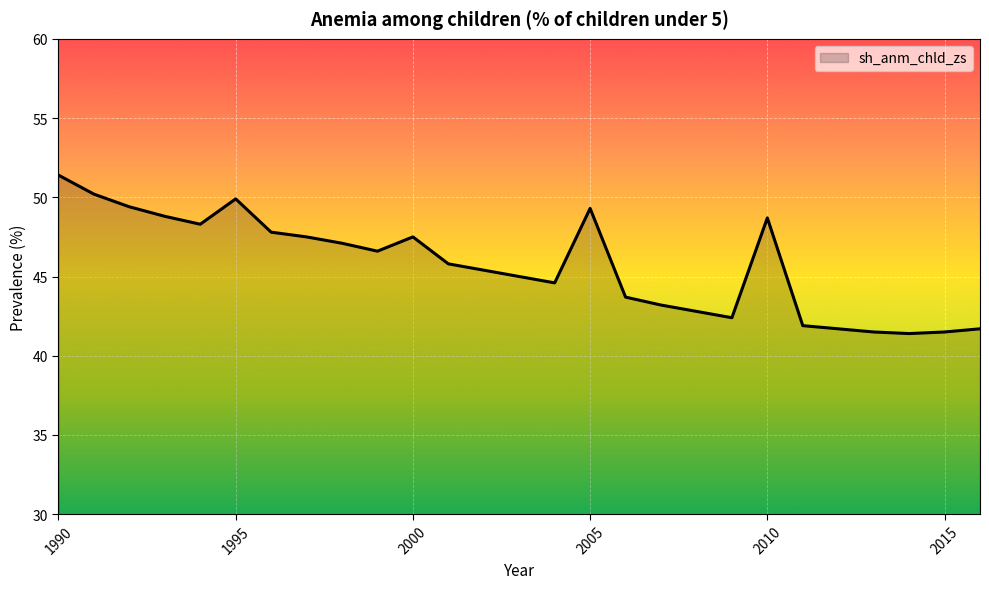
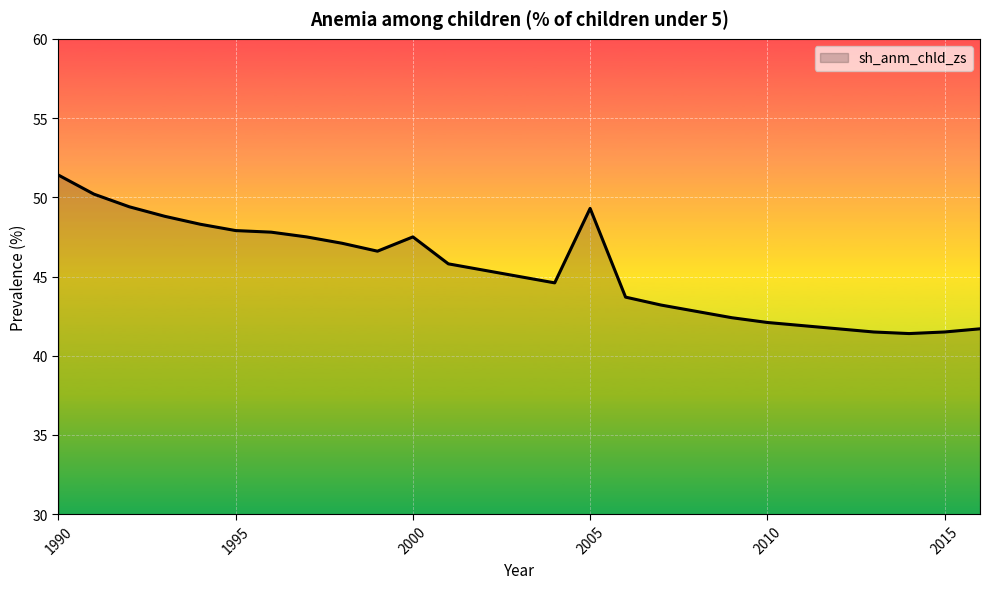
1995: 49.9 -> 47.9
2010: 48.7 -> 42.1
